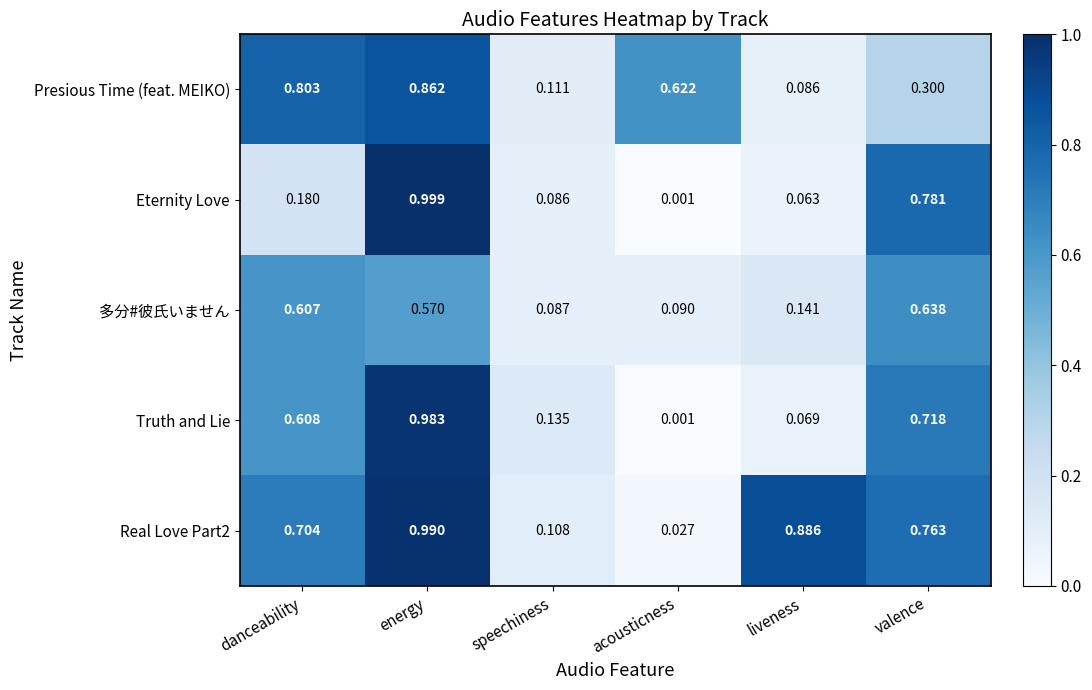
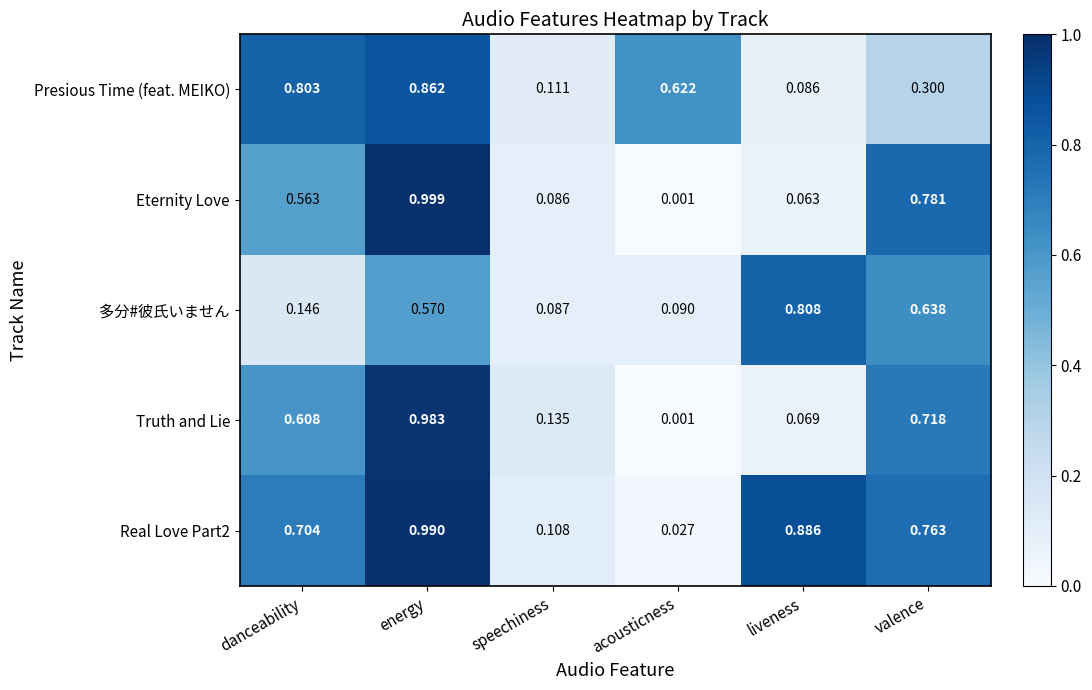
Eternity Love, danceability: 0.180 -> 0.563
多分#彼氏いません, danceability: 0.607 -> 0.146
多分#彼氏いません, liveness: 0.141 -> 0.808
